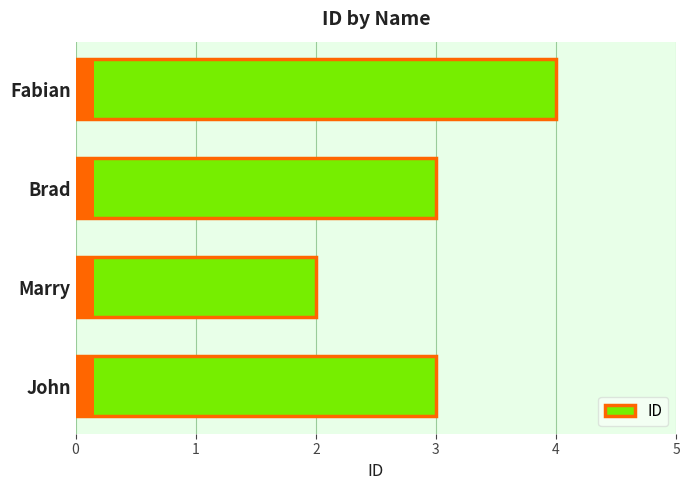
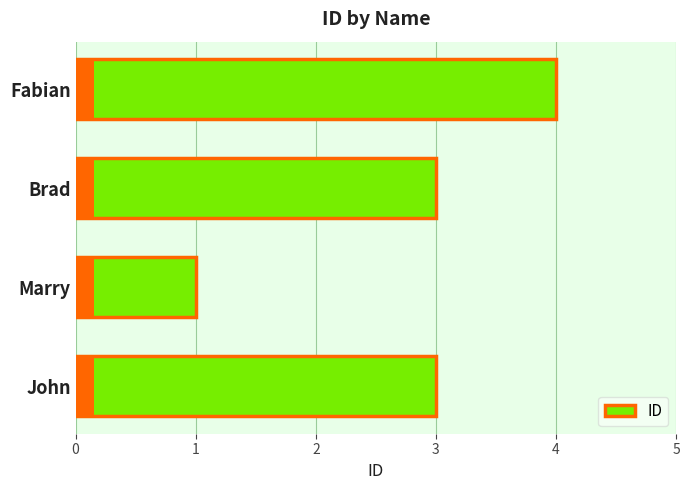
ID, Marry: 2 -> 1
